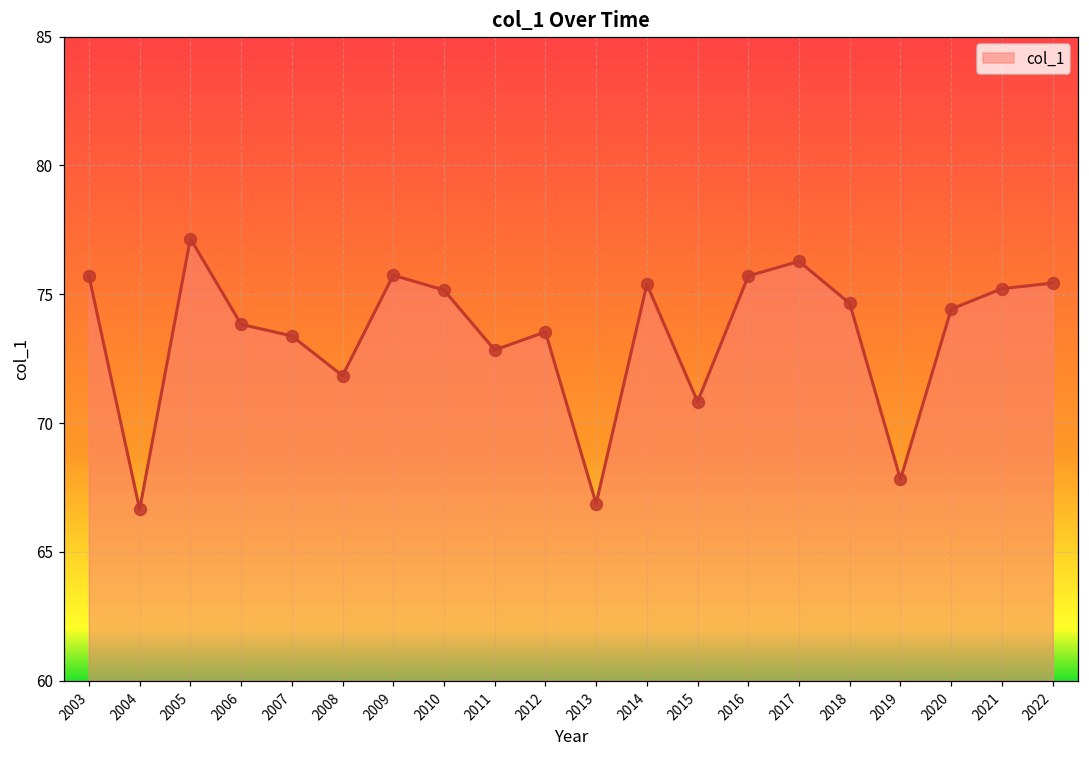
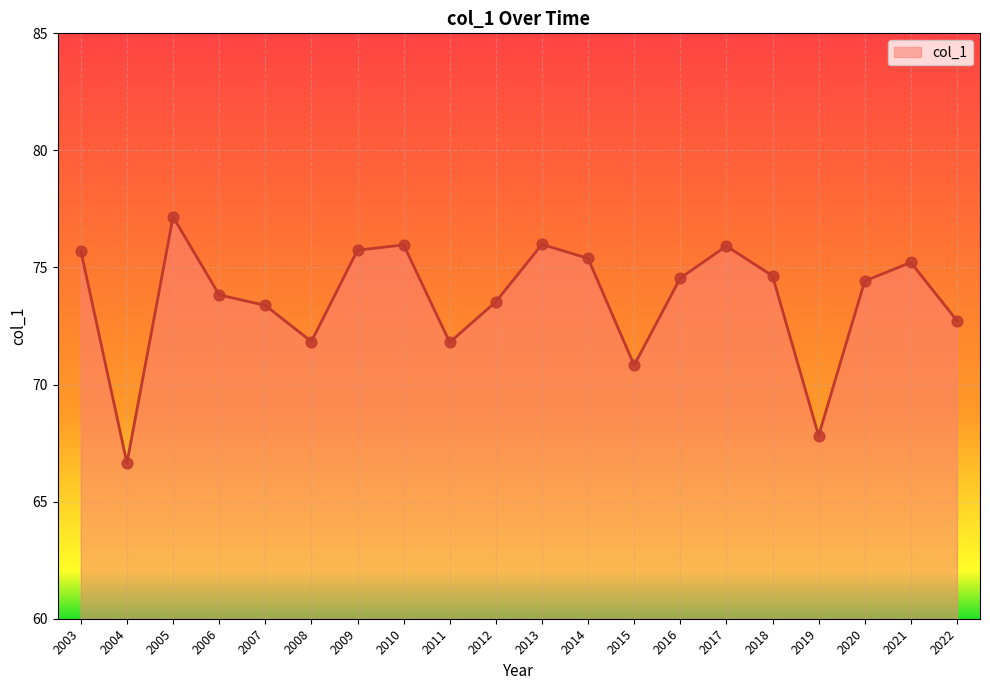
2010: 75.2 -> 76.0
2011: 72.8 -> 71.8
2013: 66.9 -> 76.0
2016: 75.7 -> 74.5
2017: 76.3 -> 75.9
2022: 75.4 -> 72.7
